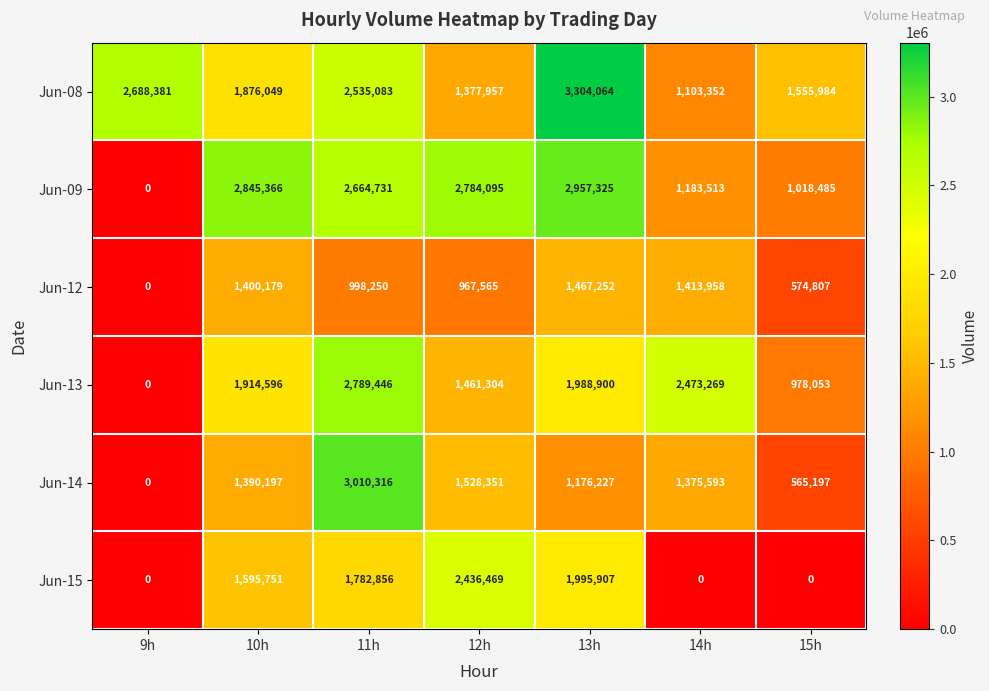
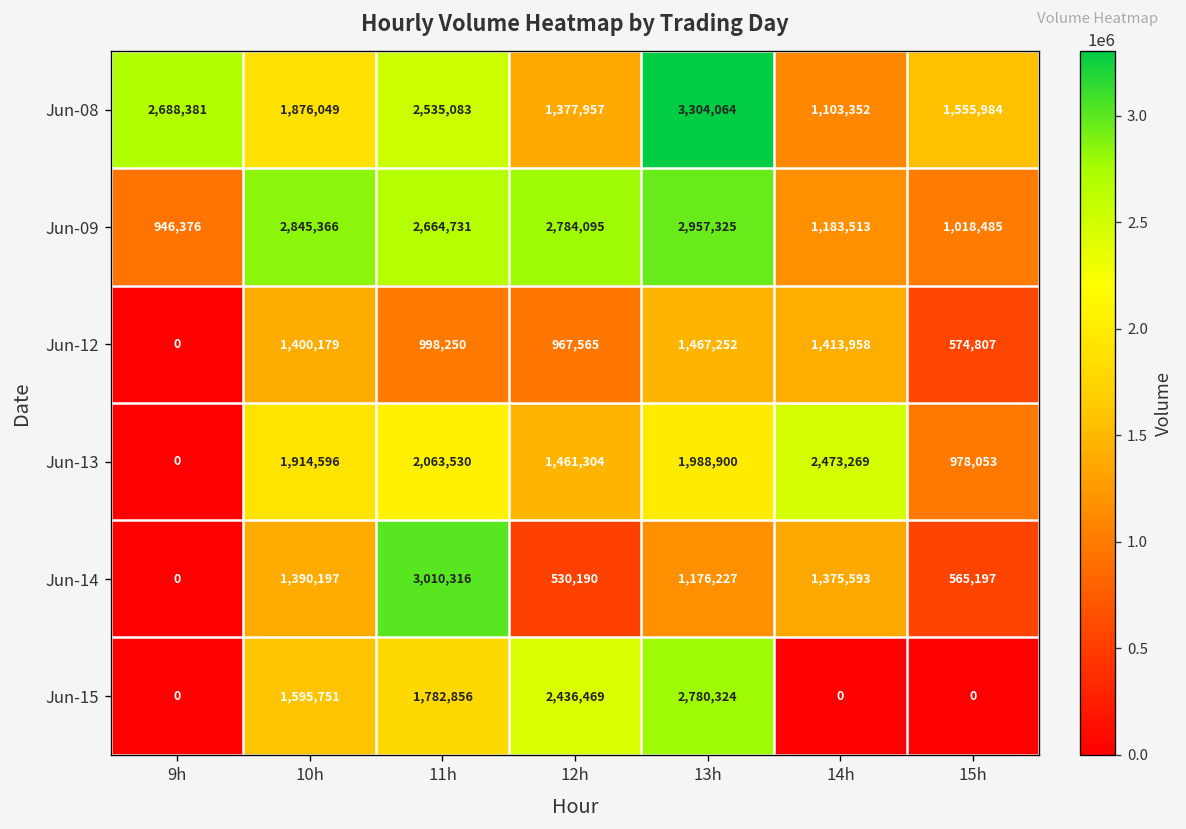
Jun-09, 9h: 0 -> 946,376
Jun-13, 11h: 2,789,446 -> 2,063,530
Jun-14, 12h: 1,528,351 -> 530,190
Jun-15, 13h: 1,995,907 -> 2,780,324
